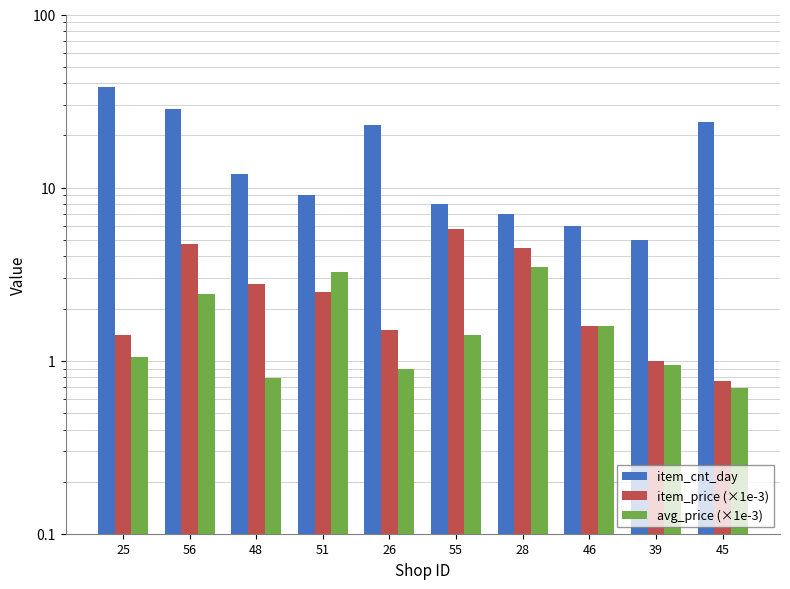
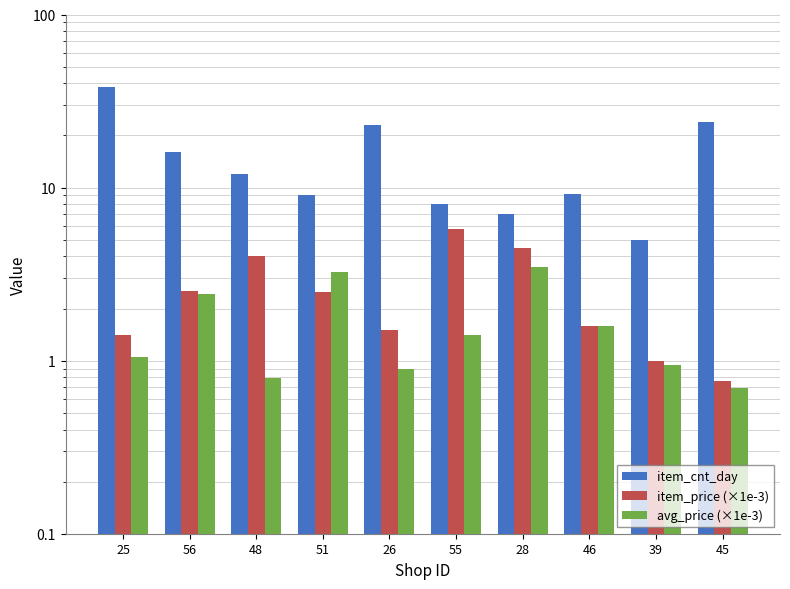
item_cnt_day, 56: 29 -> 16
item_price (×1e-3), 56: 4.7 -> 2.5
item_price (×1e-3), 48: 2.8 -> 4.0
item_cnt_day, 46: 6.0 -> 9
